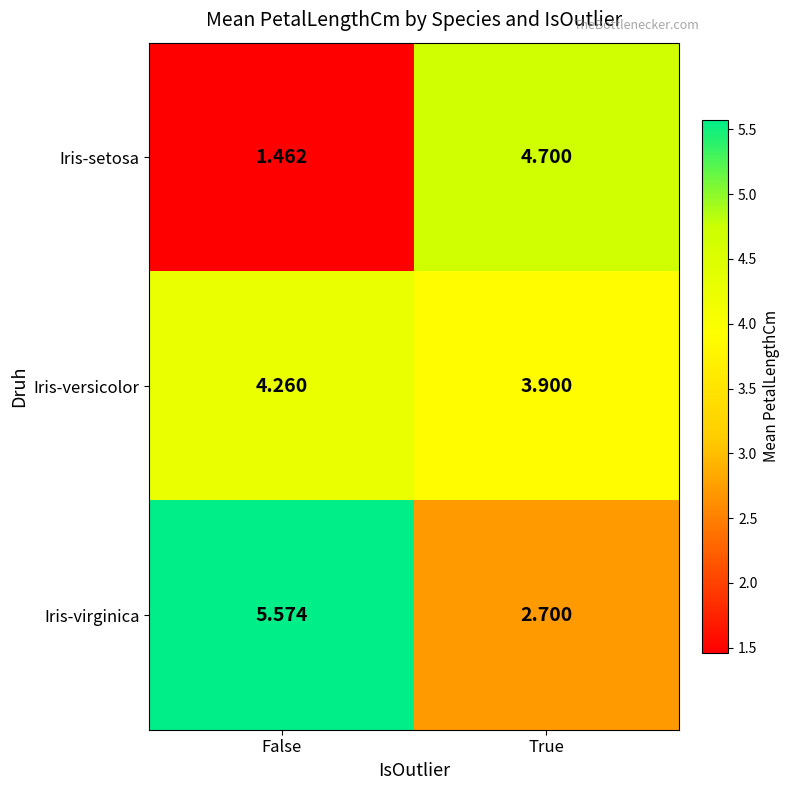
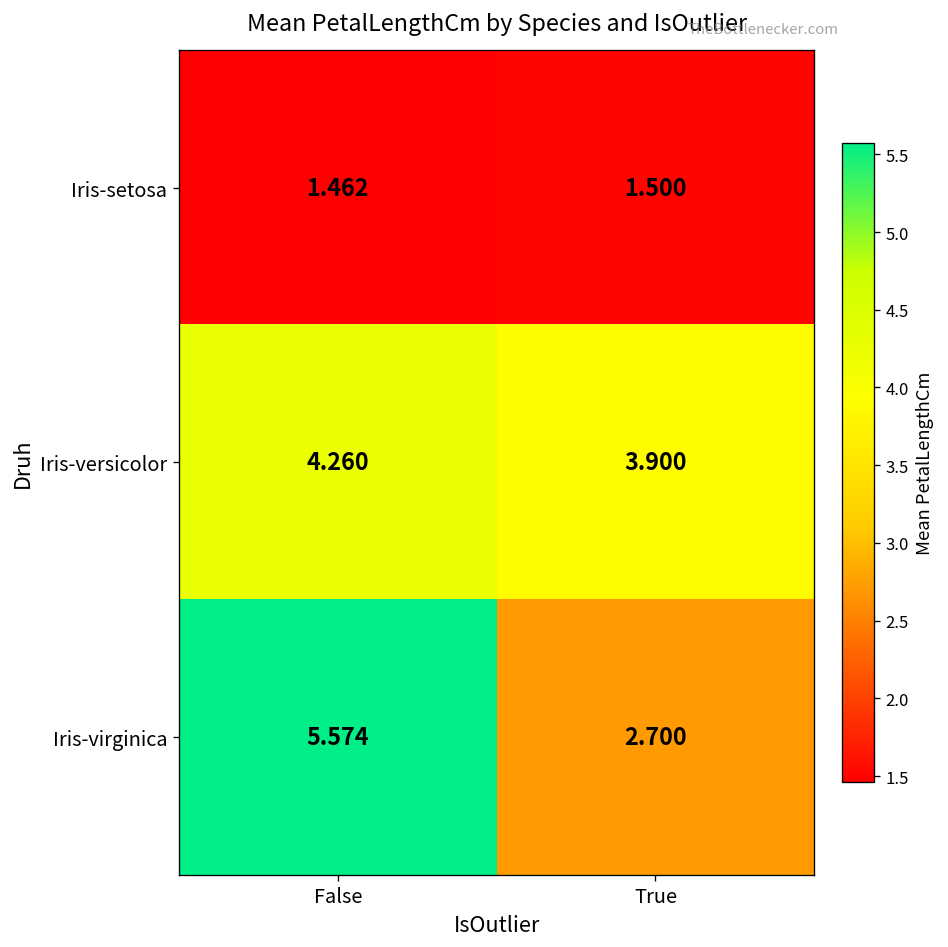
Iris-setosa, True: 4.700 -> 1.500
